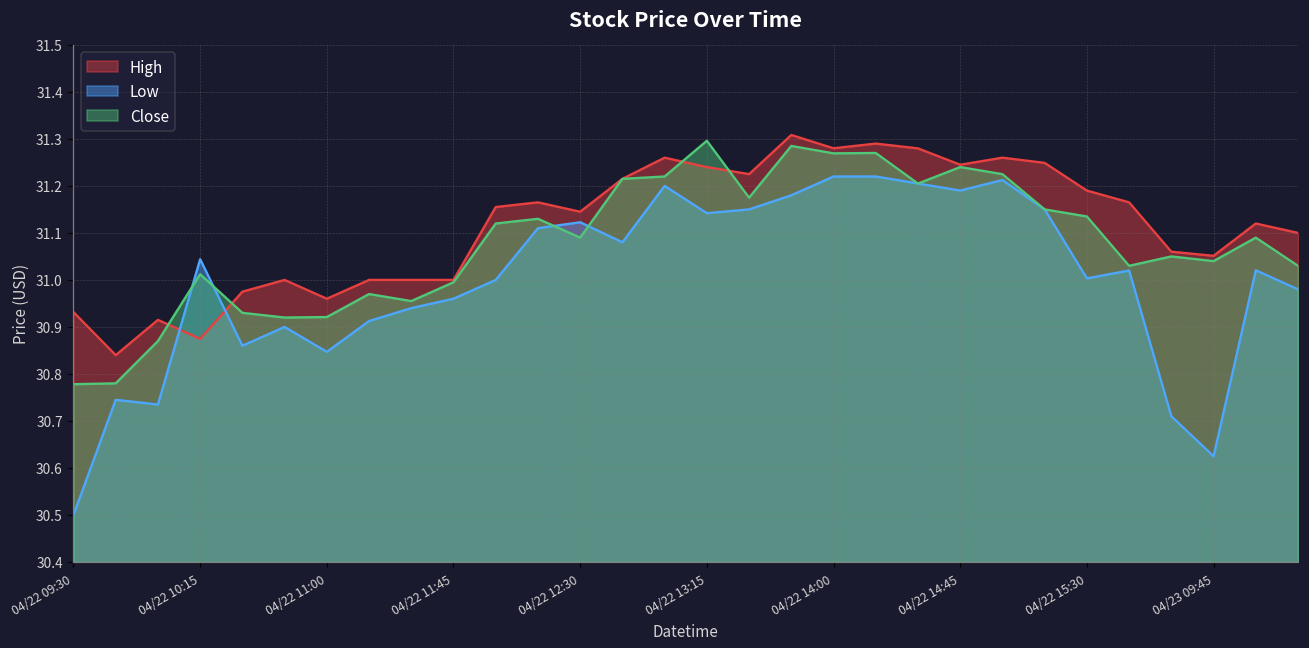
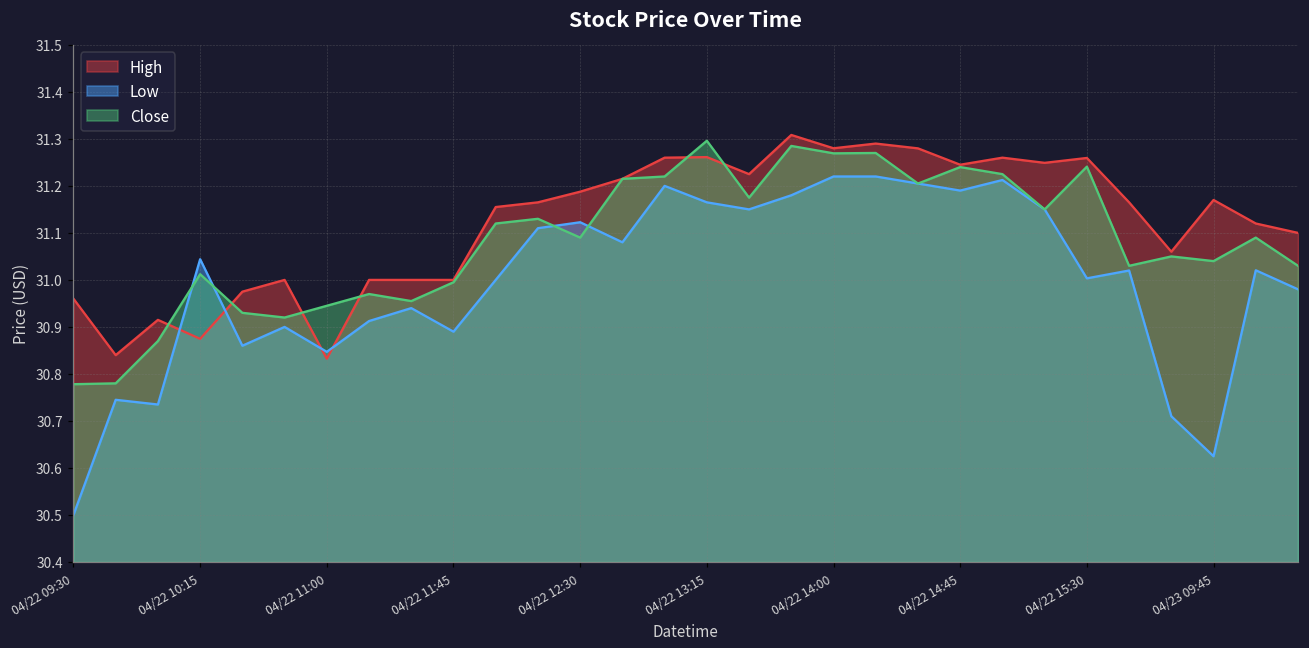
High, 04/22 09:30: 30.93 -> 30.96
High, 04/22 11:00: 30.96 -> 30.83
Close, 04/22 11:00: 30.92 -> 30.94
Low, 04/22 11:45: 30.96 -> 30.89
High, 04/22 12:30: 31.15 -> 31.19
High, 04/22 13:15: 31.24 -> 31.26
Low, 04/22 13:15: 31.14 -> 31.17
High, 04/22 15:30: 31.19 -> 31.26
Close, 04/22 15:30: 31.14 -> 31.24
High, 04/23 09:45: 31.05 -> 31.17
